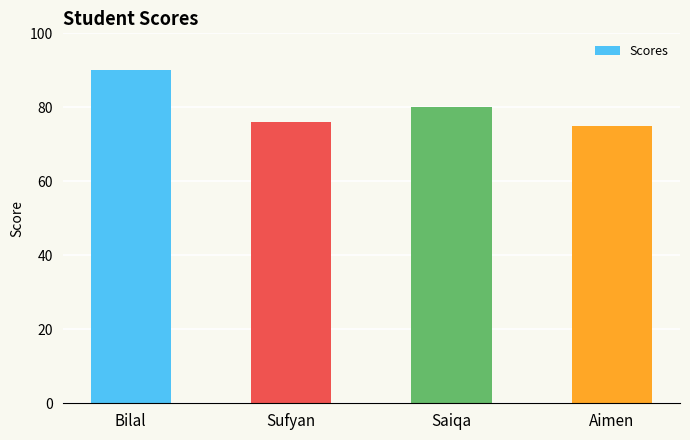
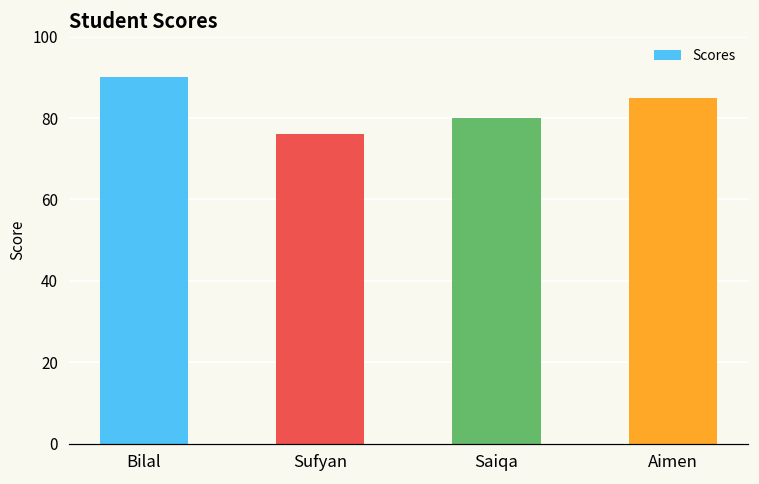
Aimen: 75 -> 85
